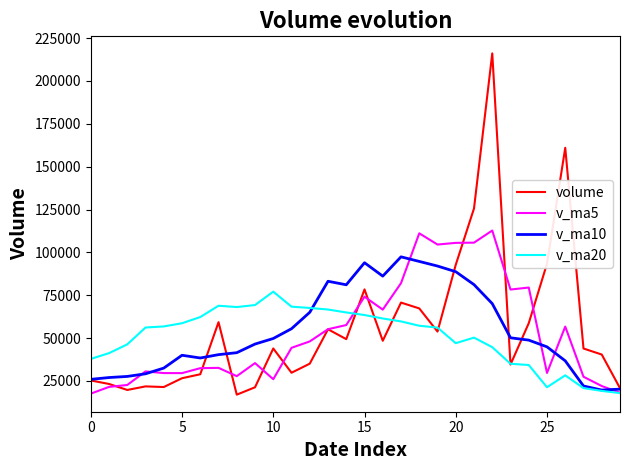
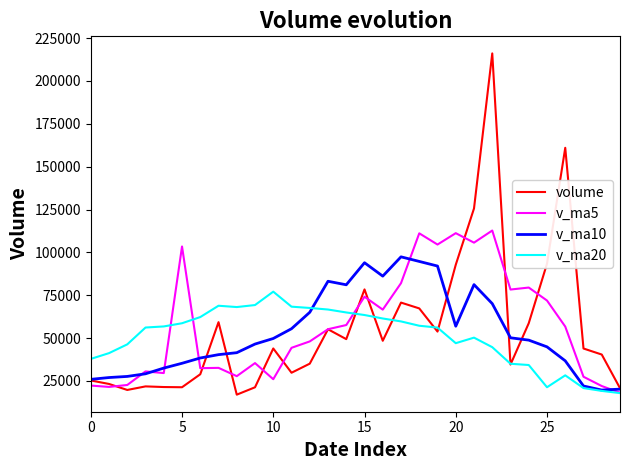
v_ma5, 0: 18000 -> 22000
volume, 5: 27000 -> 21000
v_ma5, 5: 30000 -> 103000
v_ma10, 5: 40000 -> 35000
v_ma5, 20: 106000 -> 111000
v_ma10, 20: 89000 -> 57000
v_ma5, 25: 30000 -> 72000
